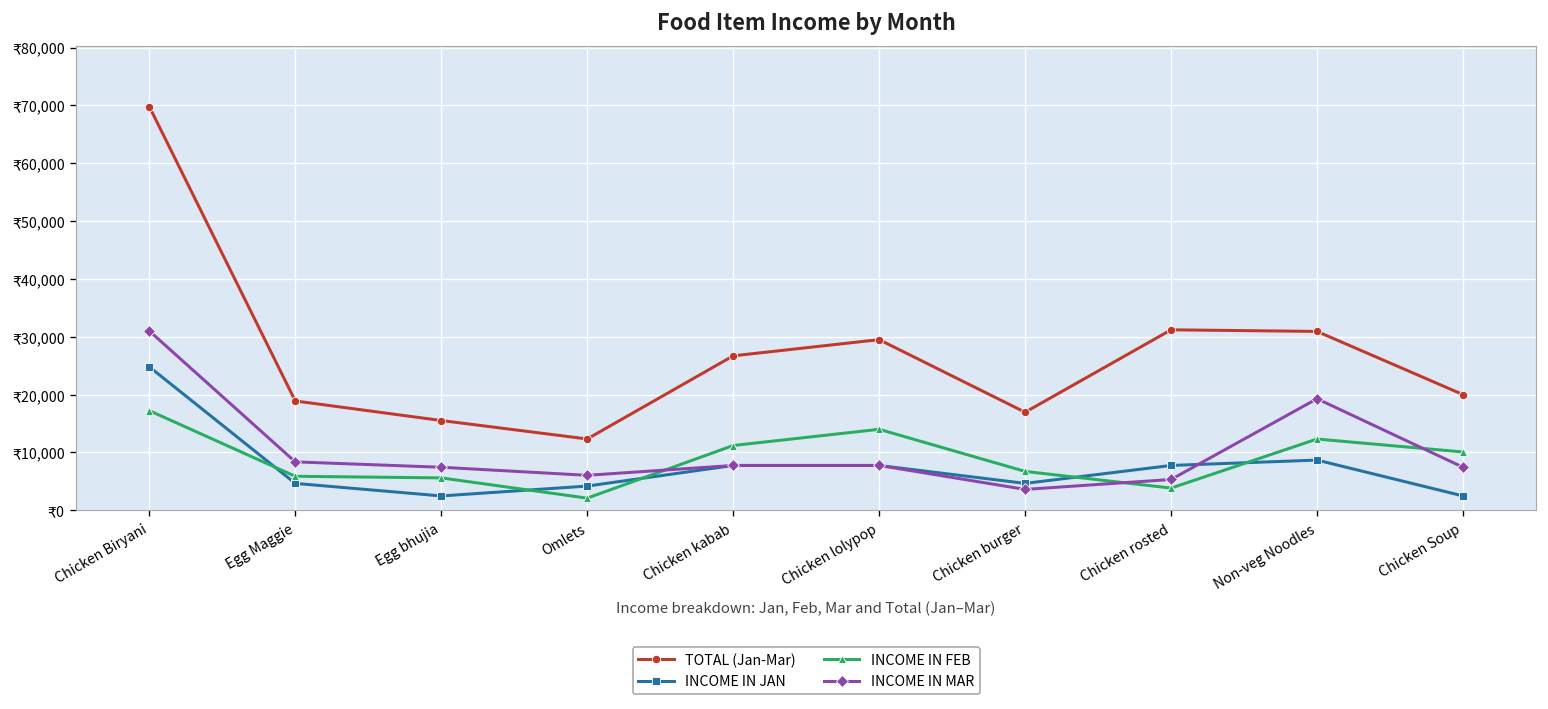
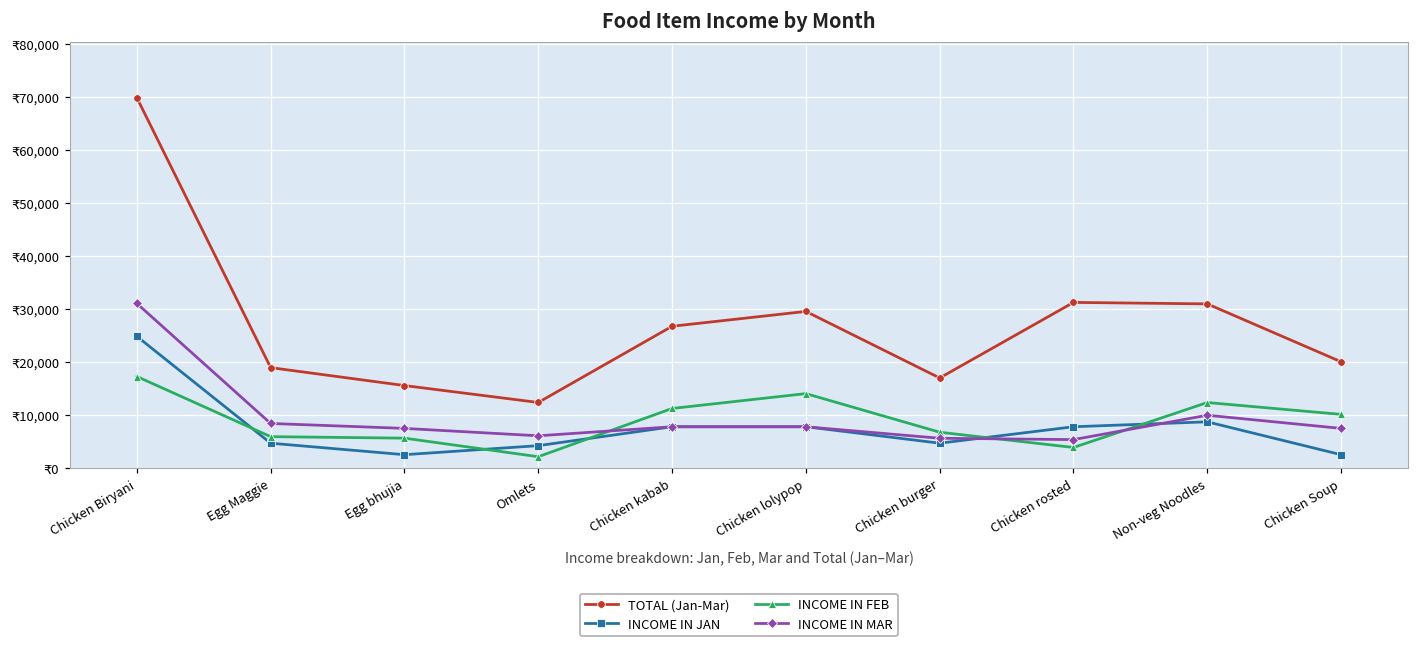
INCOME IN MAR, Chicken burger: ₹4,000 -> ₹6,000
INCOME IN MAR, Non-veg Noodles: ₹19,000 -> ₹10,000
